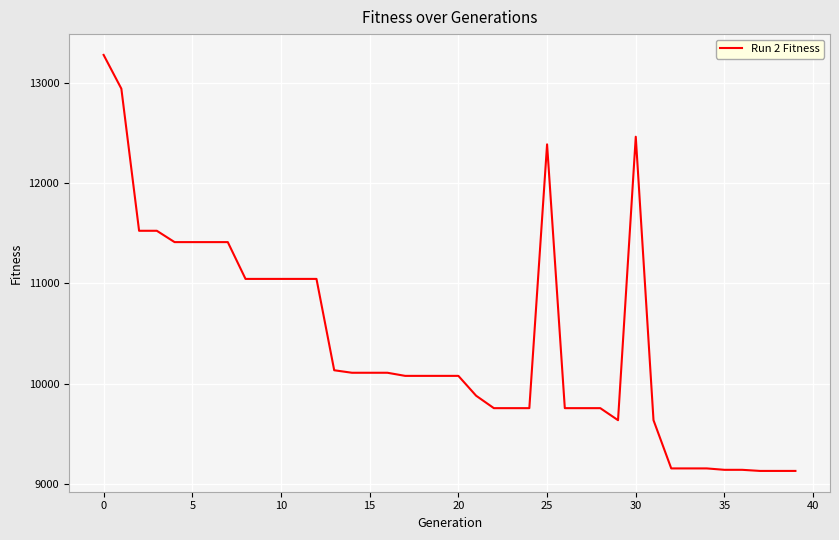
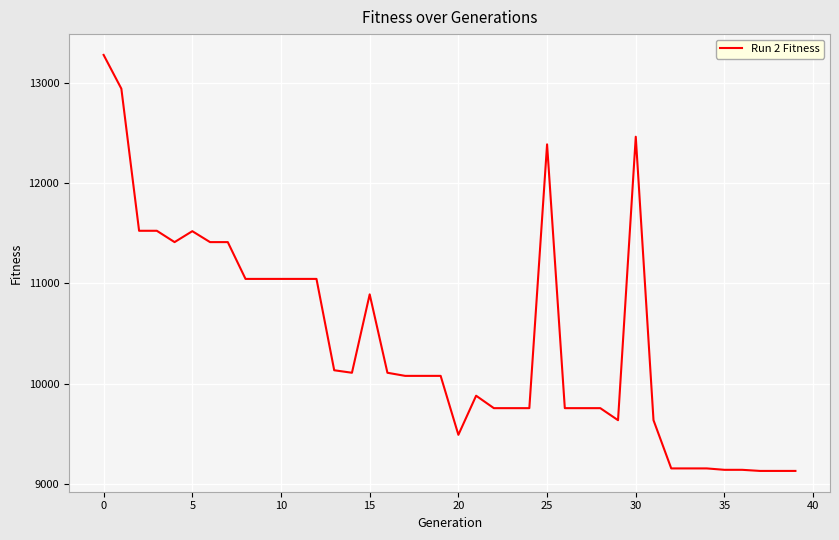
5: 11410 -> 11520
15: 10110 -> 10890
20: 10080 -> 9490
